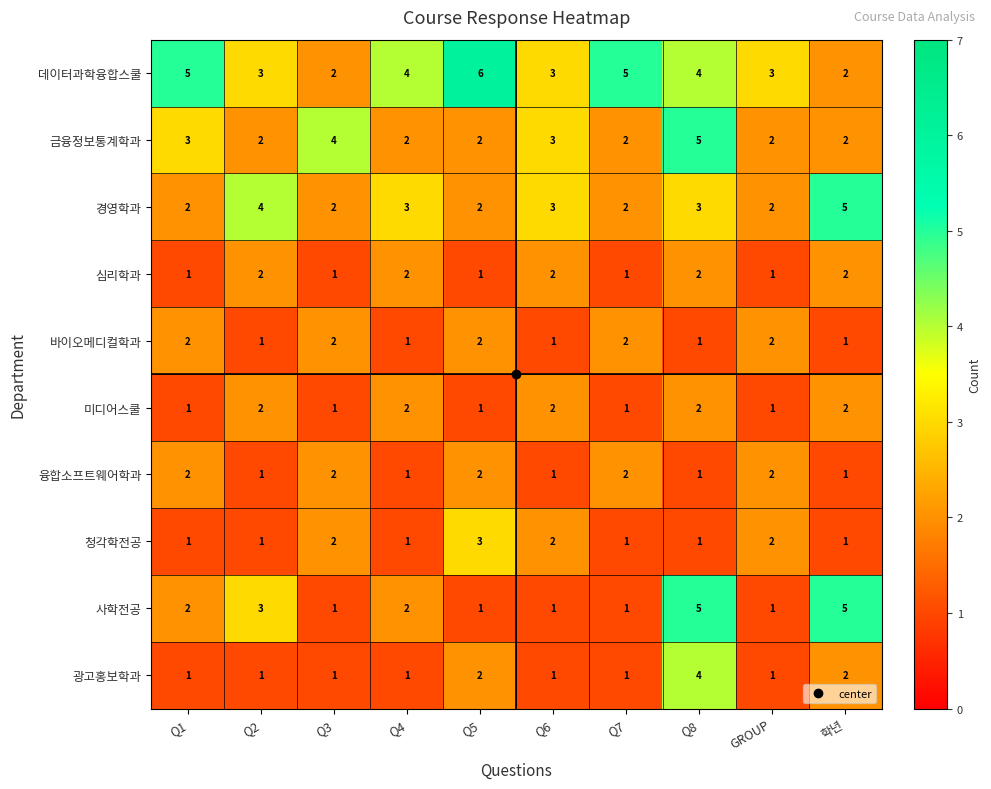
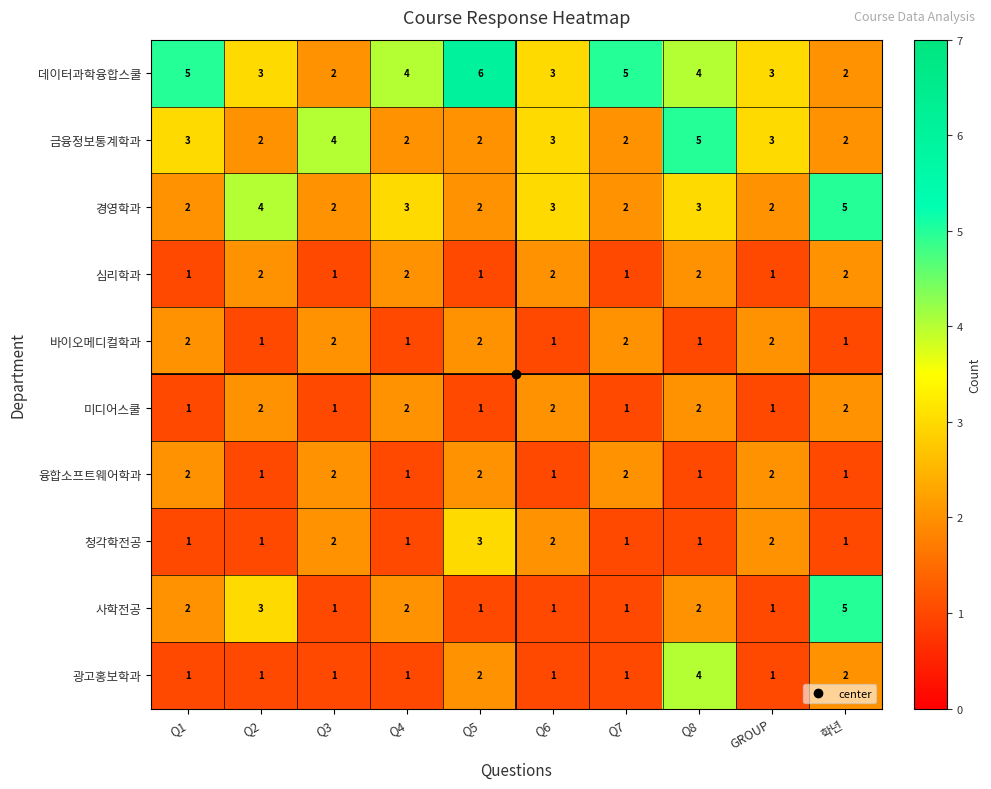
금융정보통계학과, GROUP: 2 -> 3
사학전공, Q8: 5 -> 2
